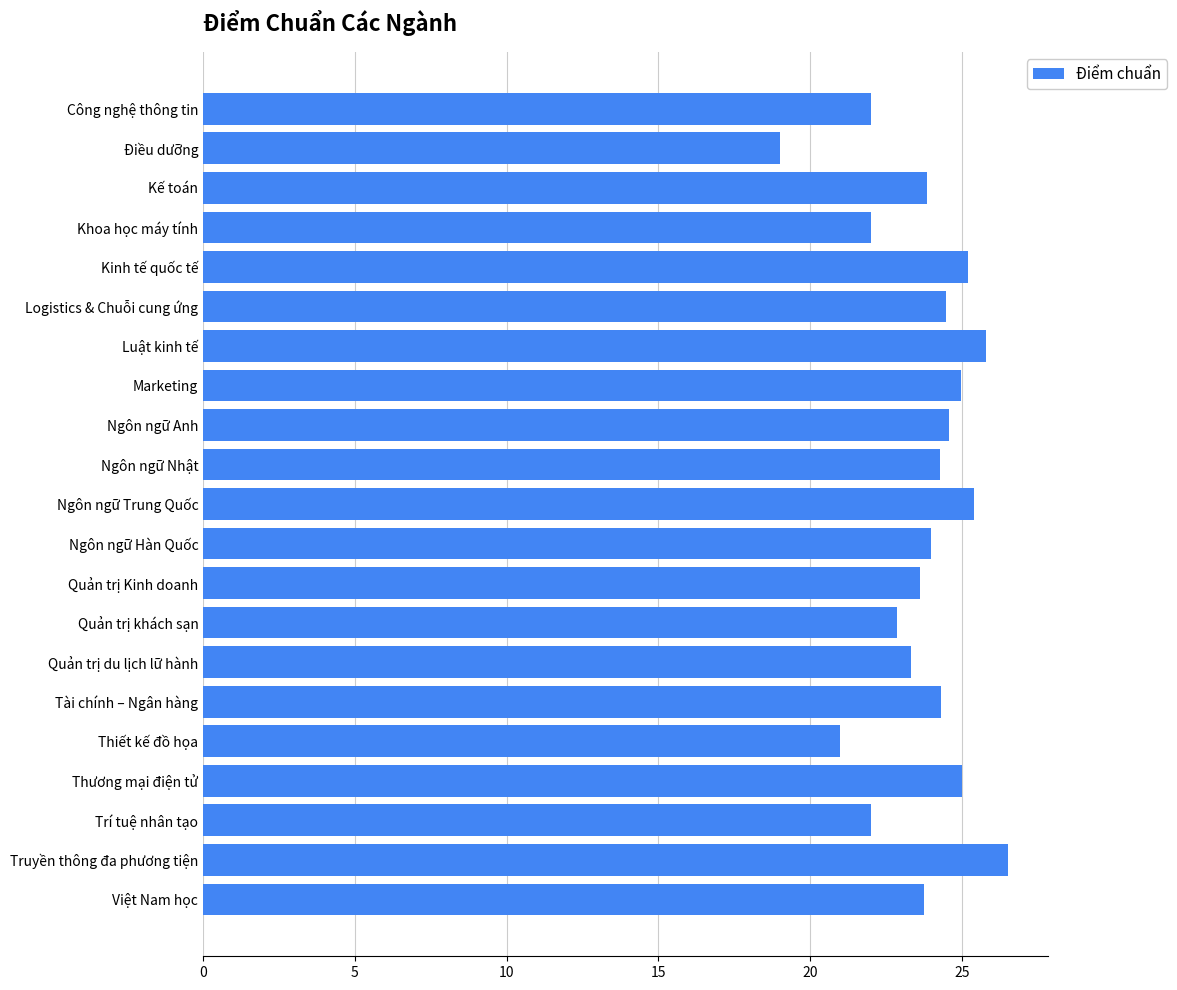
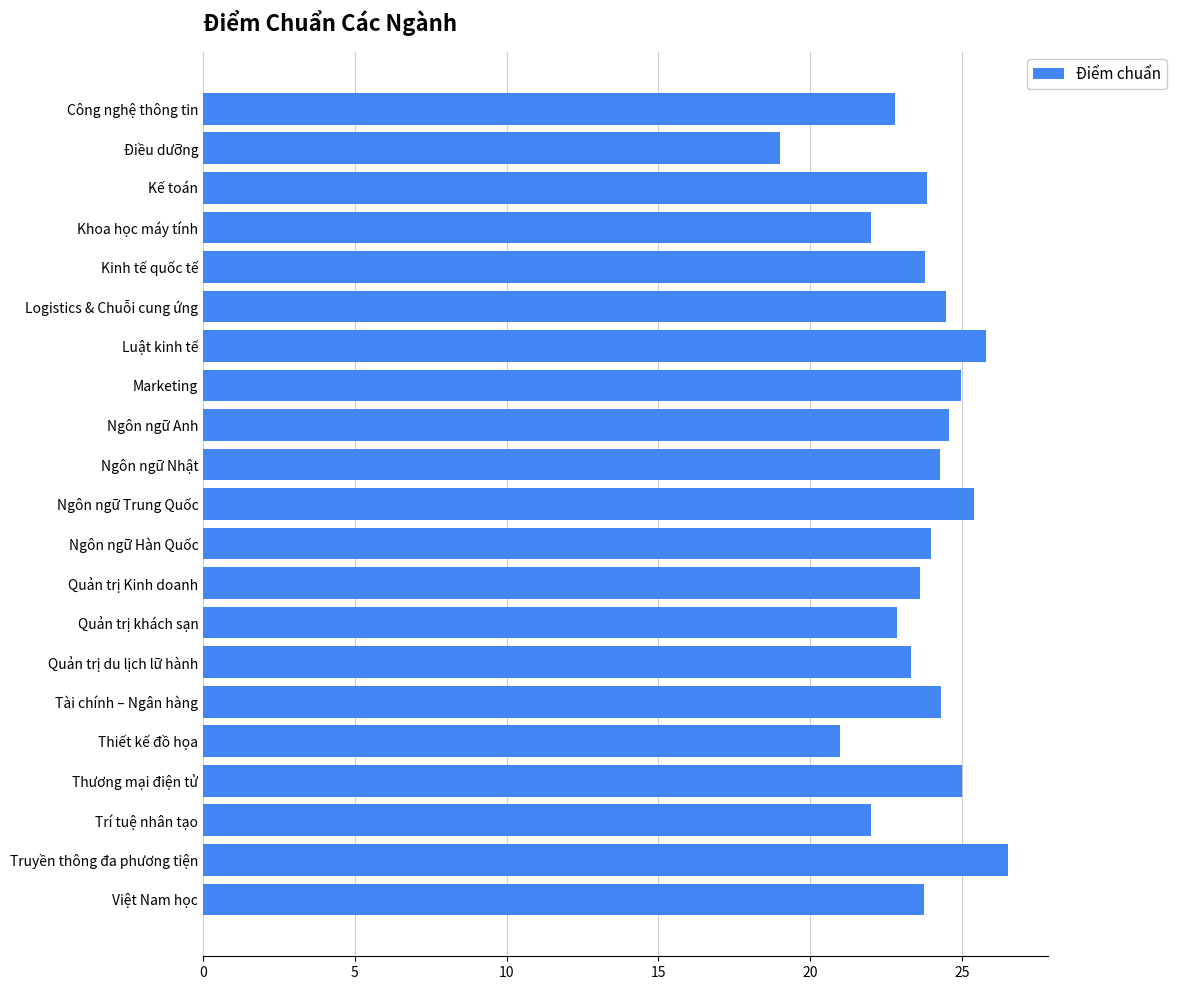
Công nghệ thông tin: 22.0 -> 22.8
Kinh tế quốc tế: 25.2 -> 23.8
